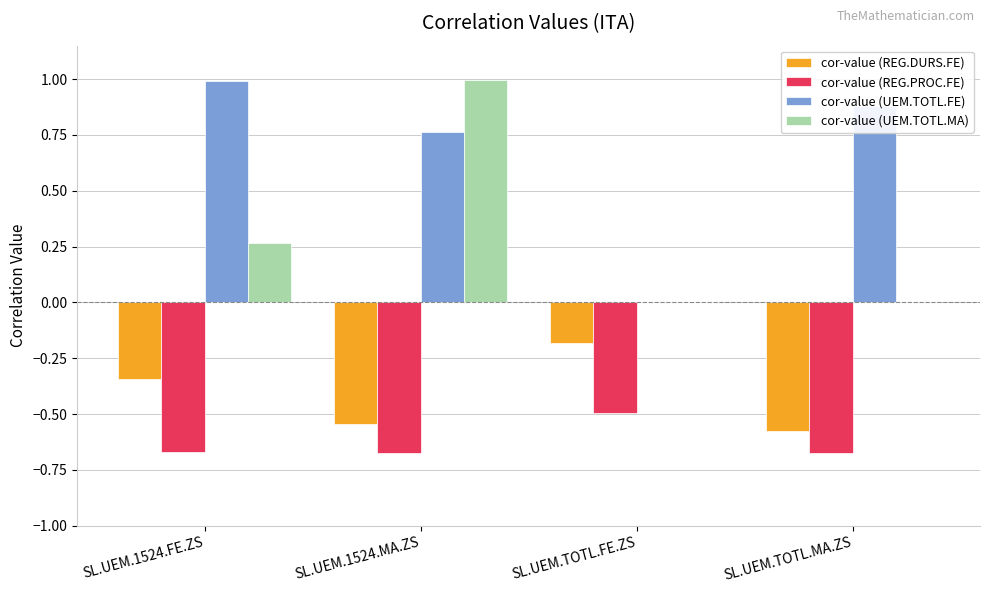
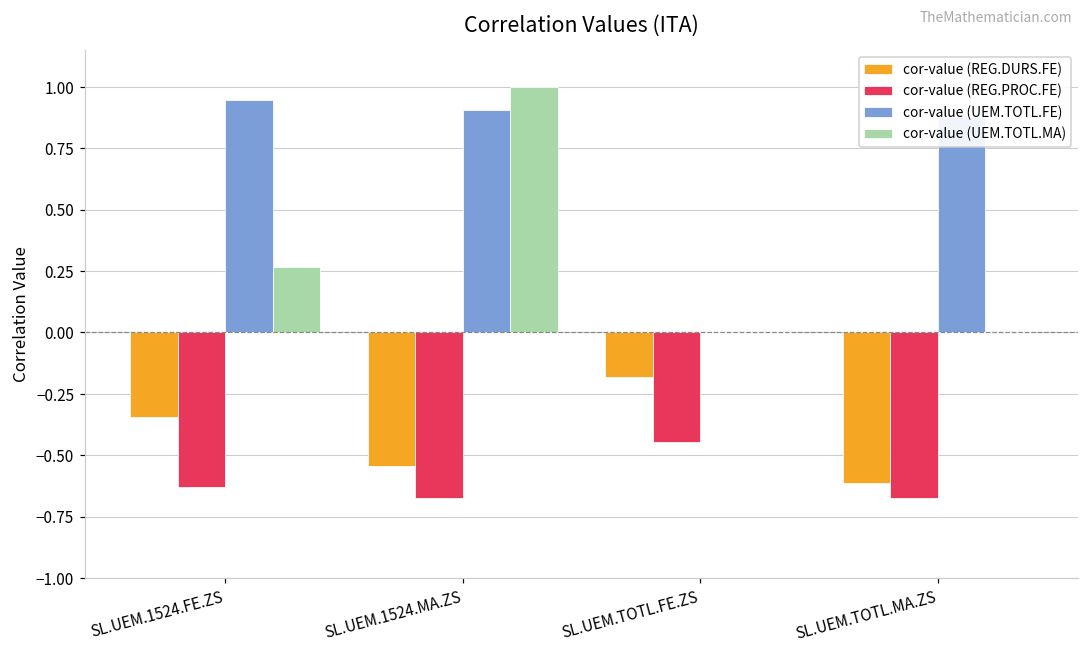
cor-value (REG.PROC.FE), SL.UEM.1524.FE.ZS: -0.67 -> -0.63
cor-value (UEM.TOTL.FE), SL.UEM.1524.FE.ZS: 0.99 -> 0.95
cor-value (UEM.TOTL.FE), SL.UEM.1524.MA.ZS: 0.76 -> 0.91
cor-value (REG.PROC.FE), SL.UEM.TOTL.FE.ZS: -0.49 -> -0.45
cor-value (REG.DURS.FE), SL.UEM.TOTL.MA.ZS: -0.57 -> -0.61
